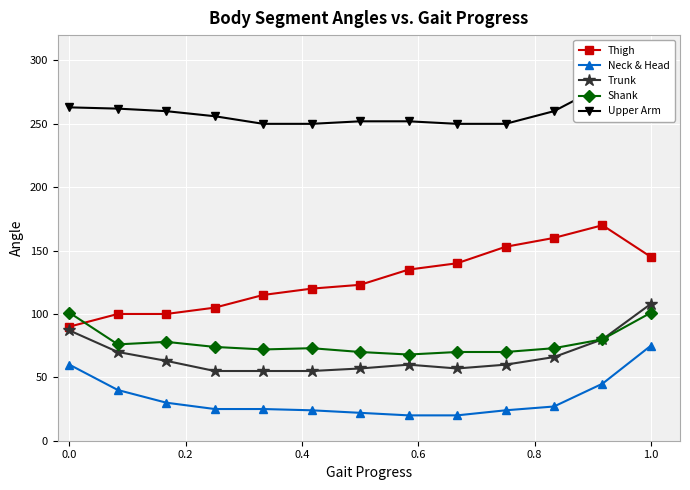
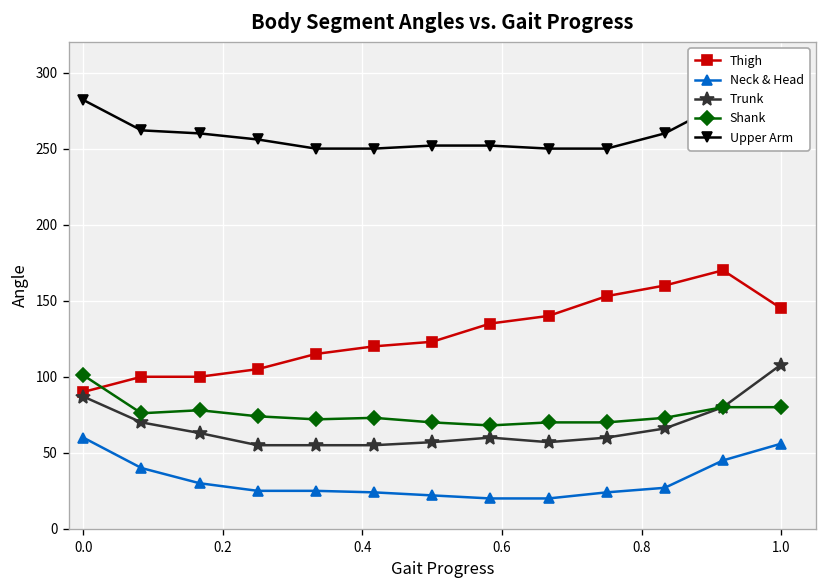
Upper Arm, 0.0: 263 -> 282
Neck & Head, 1.0: 75 -> 56
Shank, 1.0: 101 -> 80
